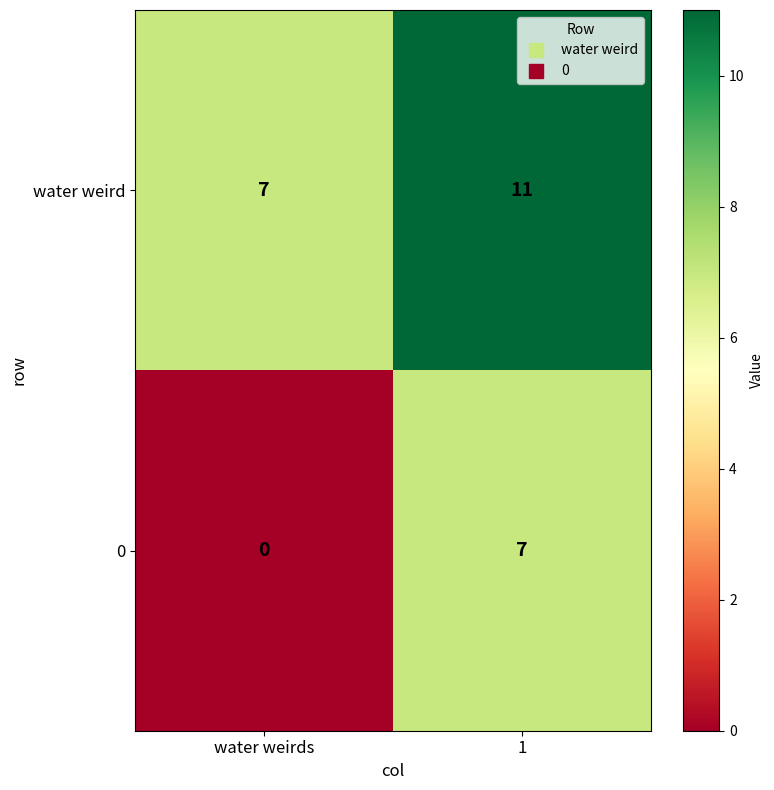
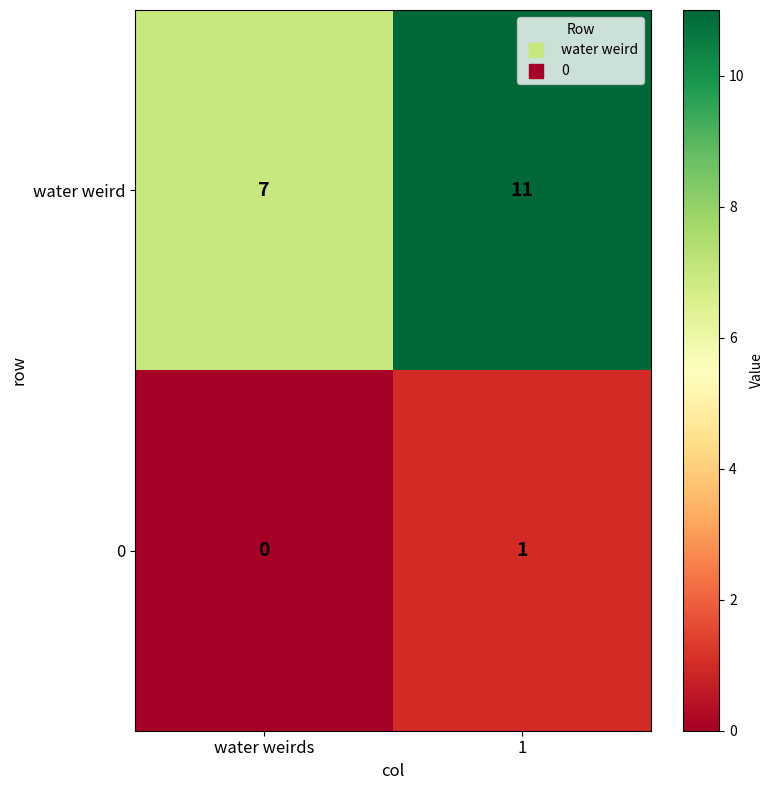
0, 1: 7 -> 1
